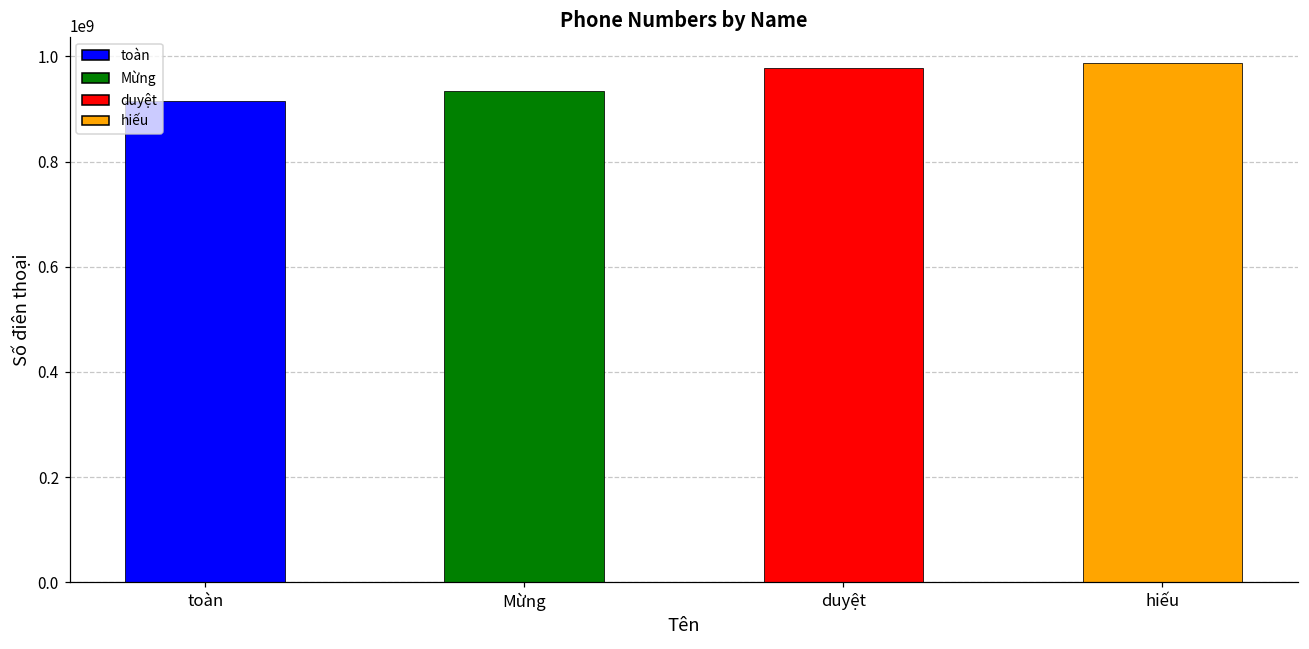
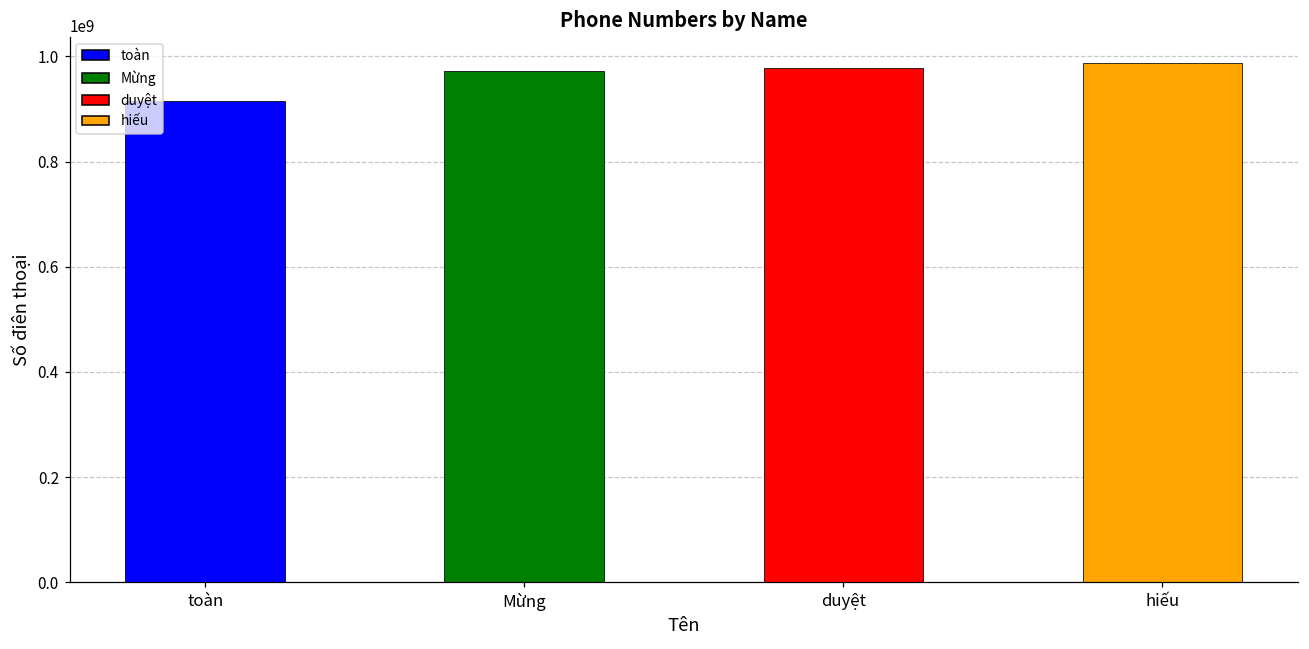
Mừng: 930000000 -> 970000000
